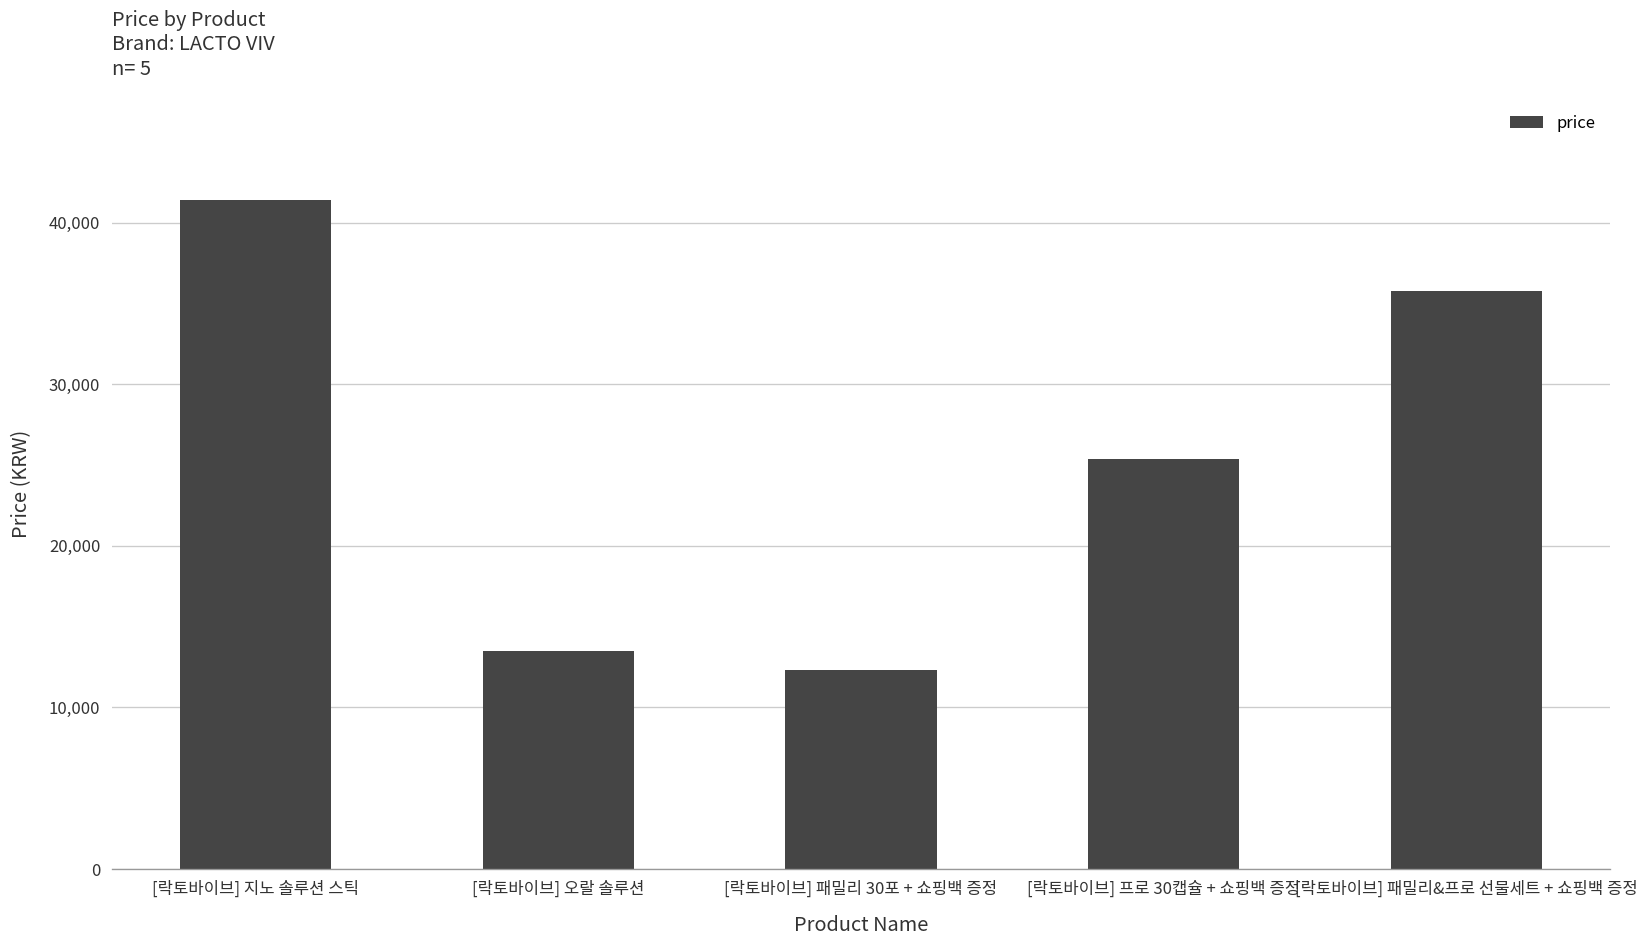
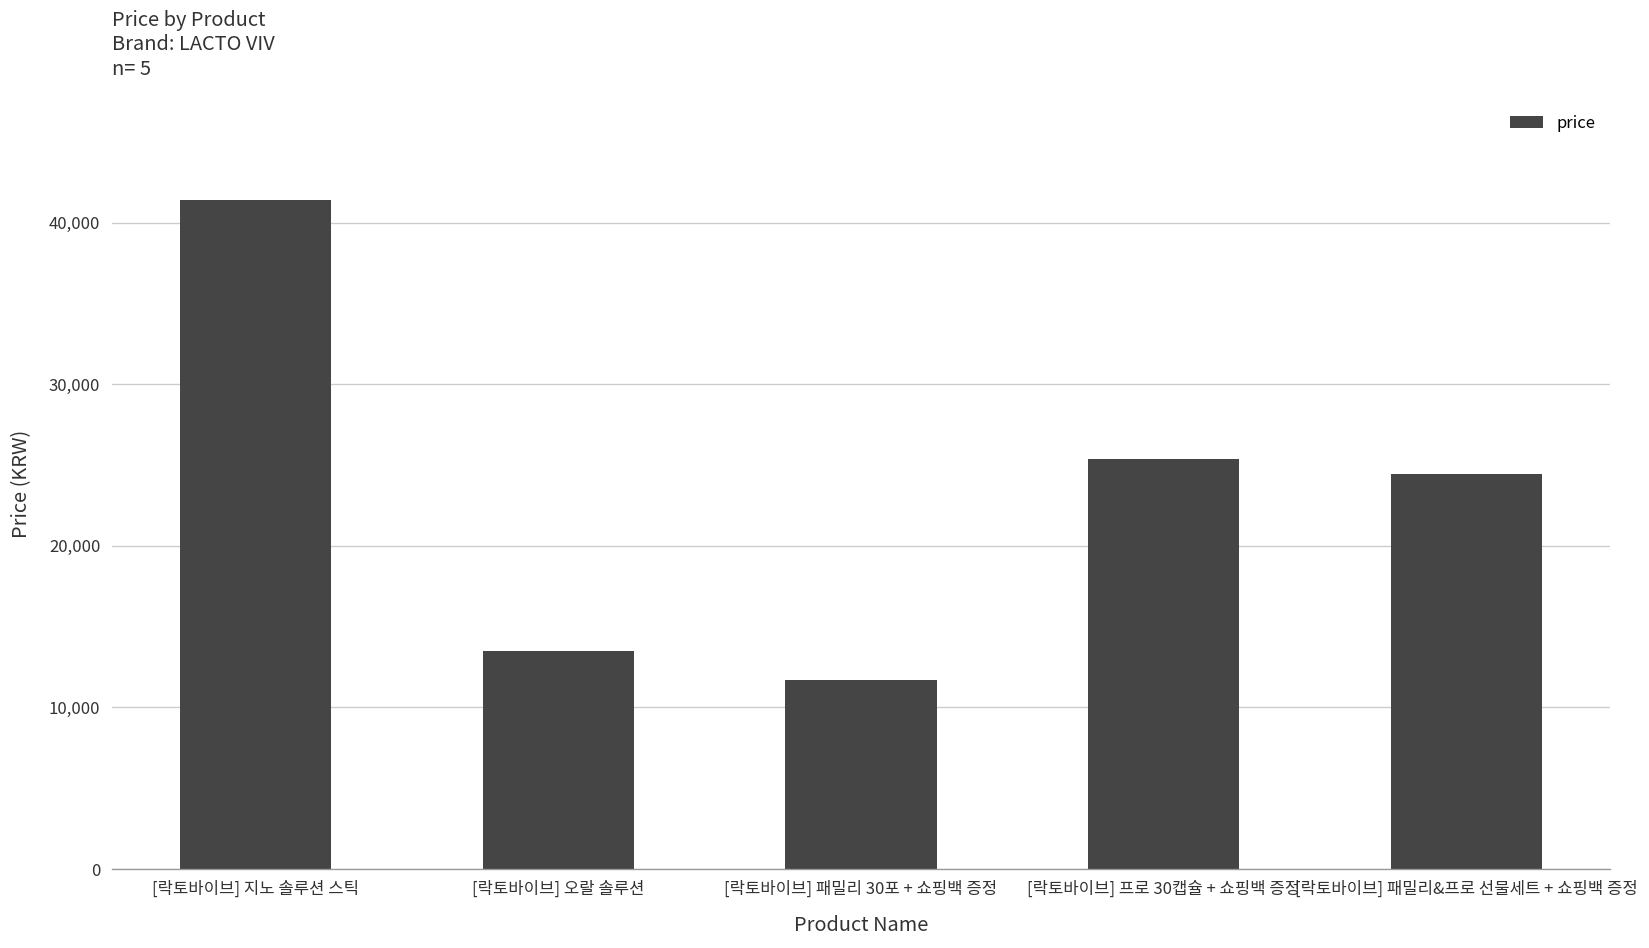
[락토바이브] 패밀리 30포 + 쇼핑백 증정: 12,400 -> 11,700
[락토바이브] 패밀리&프로 선물세트 + 쇼핑백 증정: 35,800 -> 24,400
